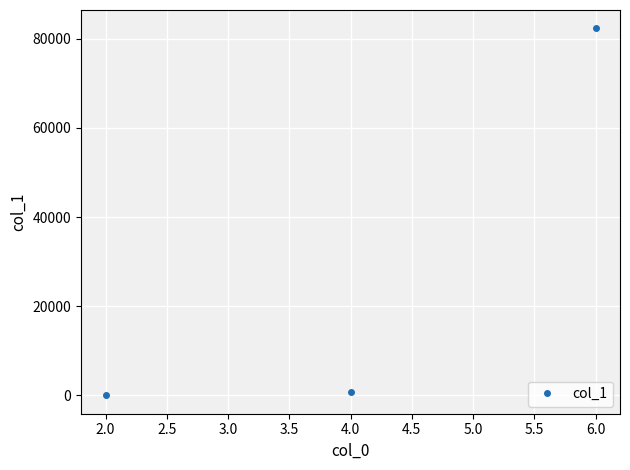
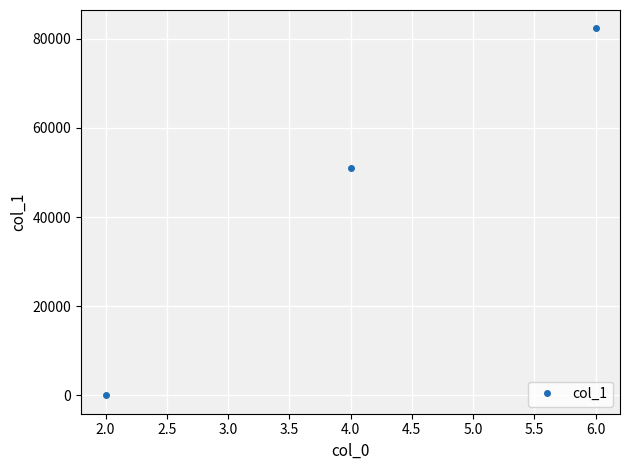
4.0: 1000 -> 51000
